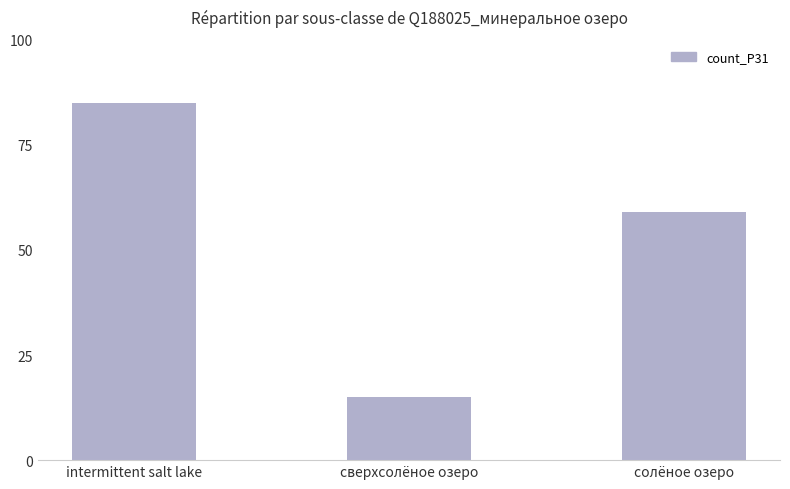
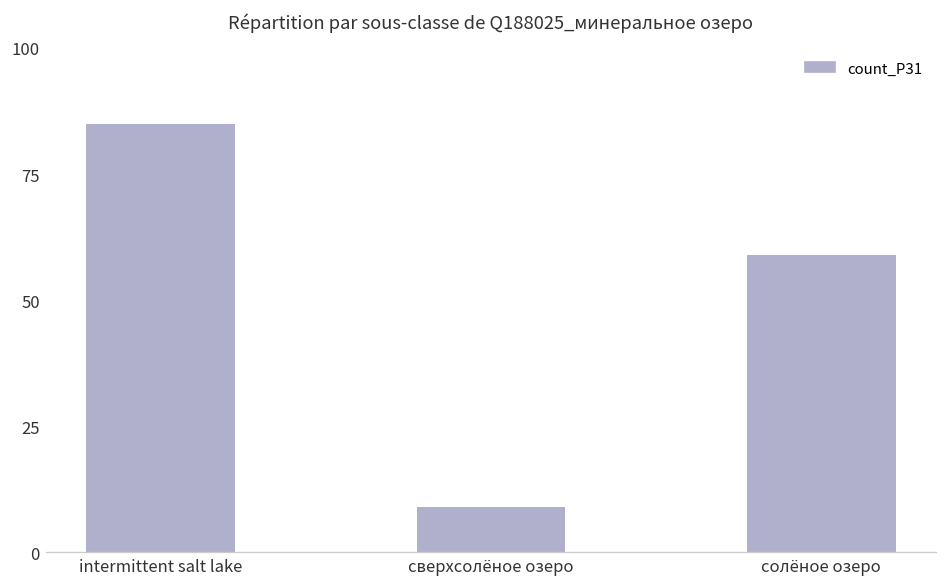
сверхсолёное озеро: 15 -> 9
